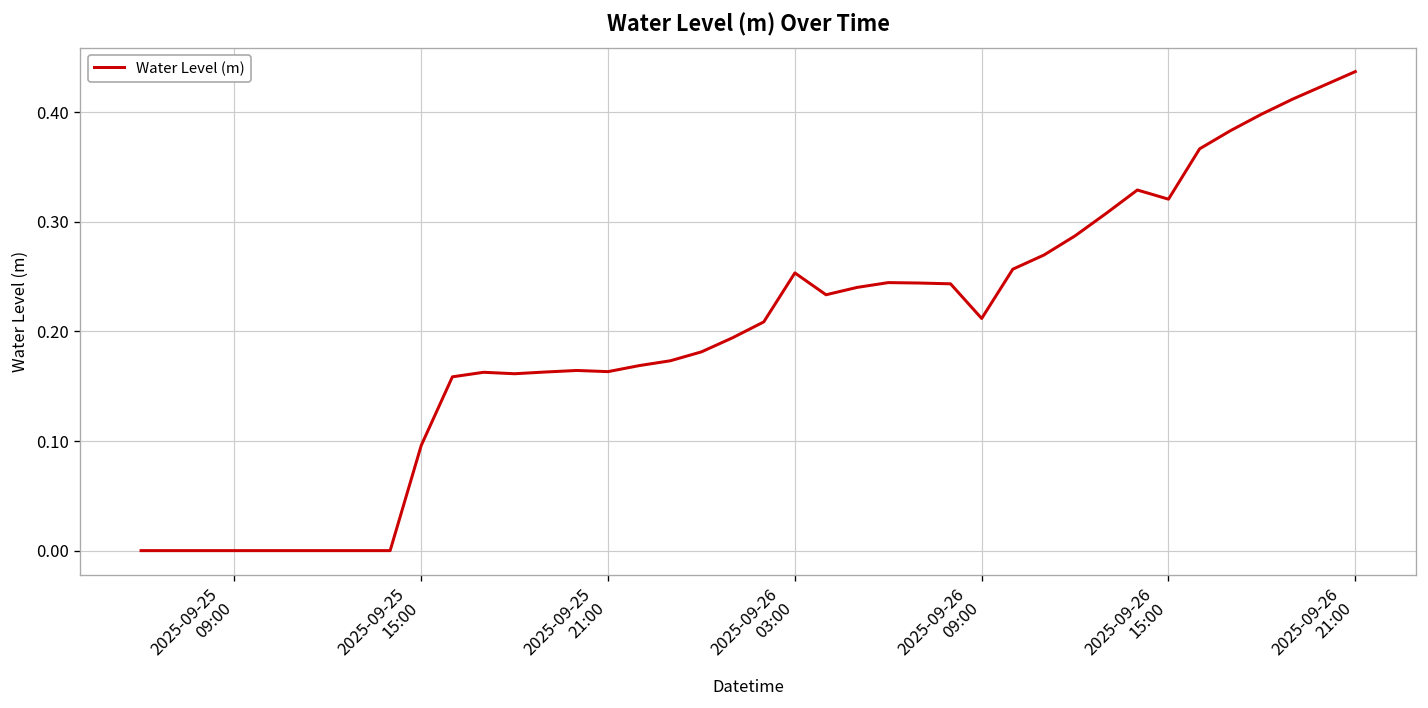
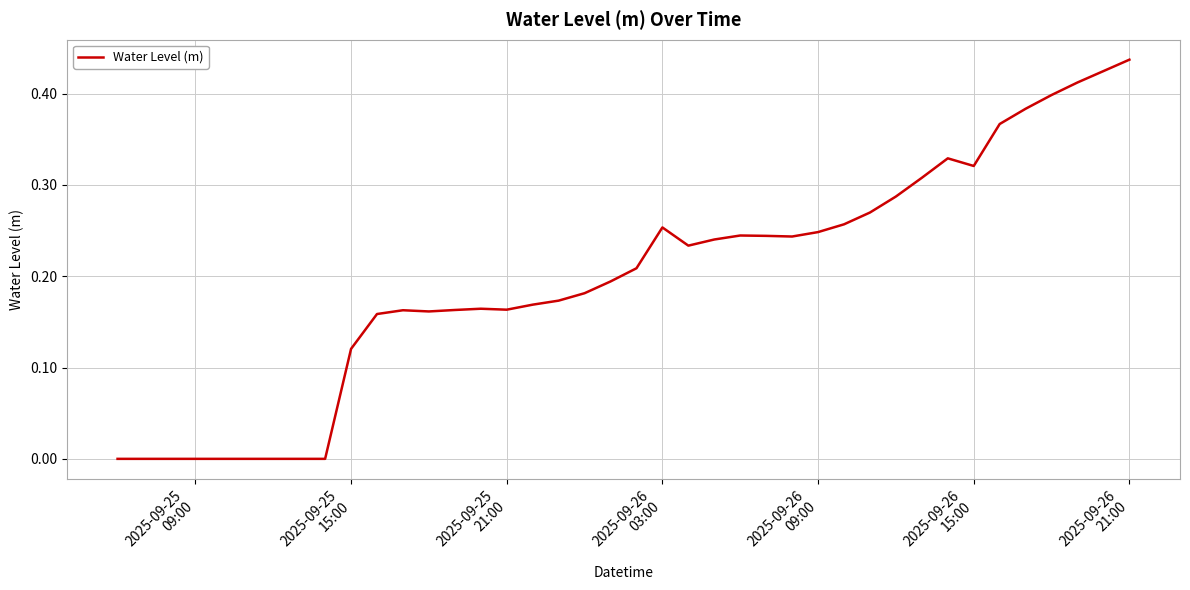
2025-09-25 15:00: 0.10 -> 0.12
2025-09-26 09:00: 0.21 -> 0.25
